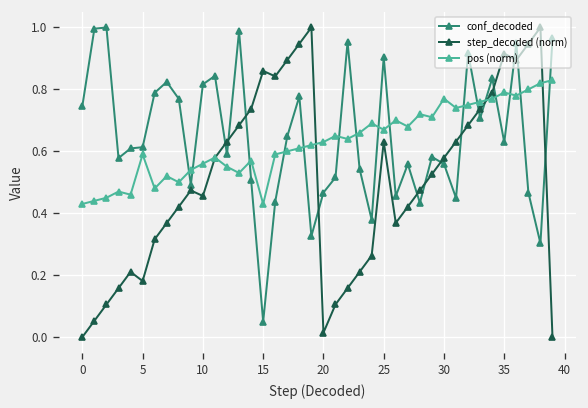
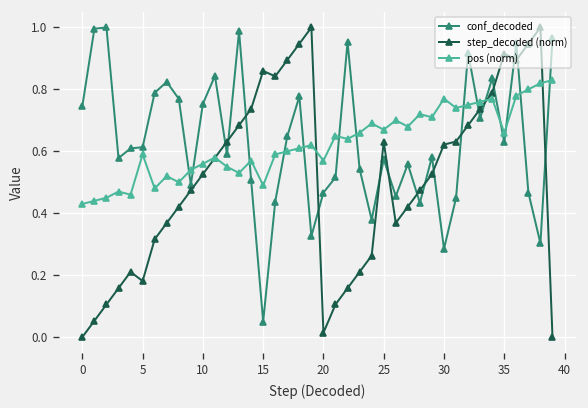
conf_decoded, 10: 0.82 -> 0.75
step_decoded (norm), 10: 0.46 -> 0.53
pos (norm), 15: 0.43 -> 0.49
pos (norm), 20: 0.63 -> 0.57
conf_decoded, 25: 0.90 -> 0.57
conf_decoded, 30: 0.56 -> 0.29
step_decoded (norm), 30: 0.58 -> 0.62
pos (norm), 35: 0.79 -> 0.66
